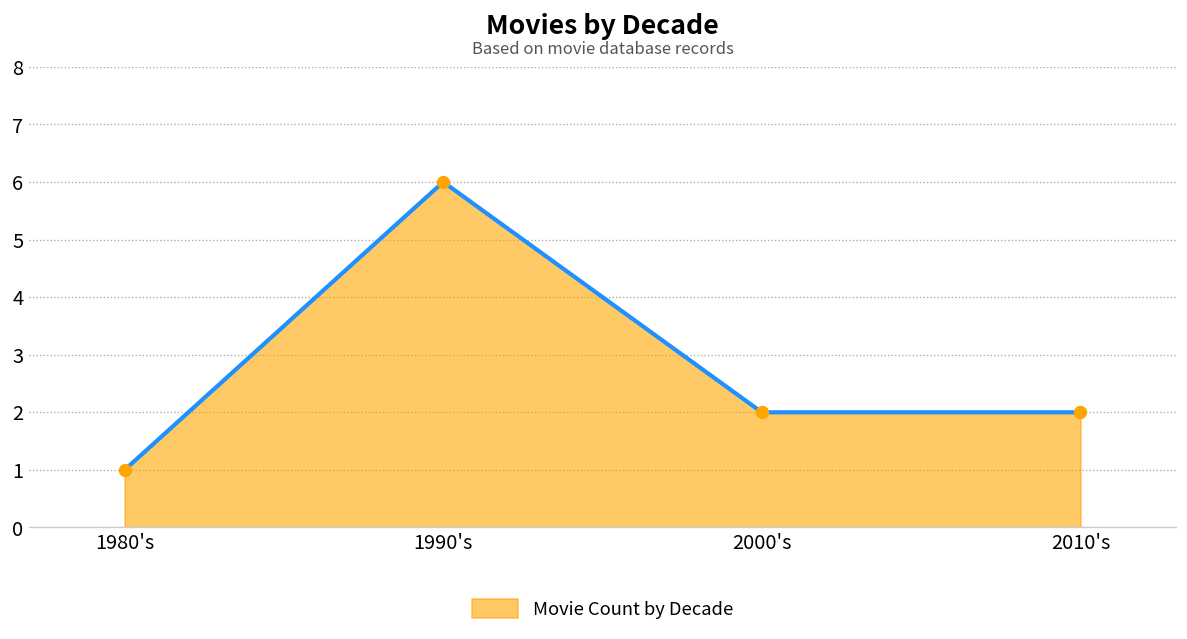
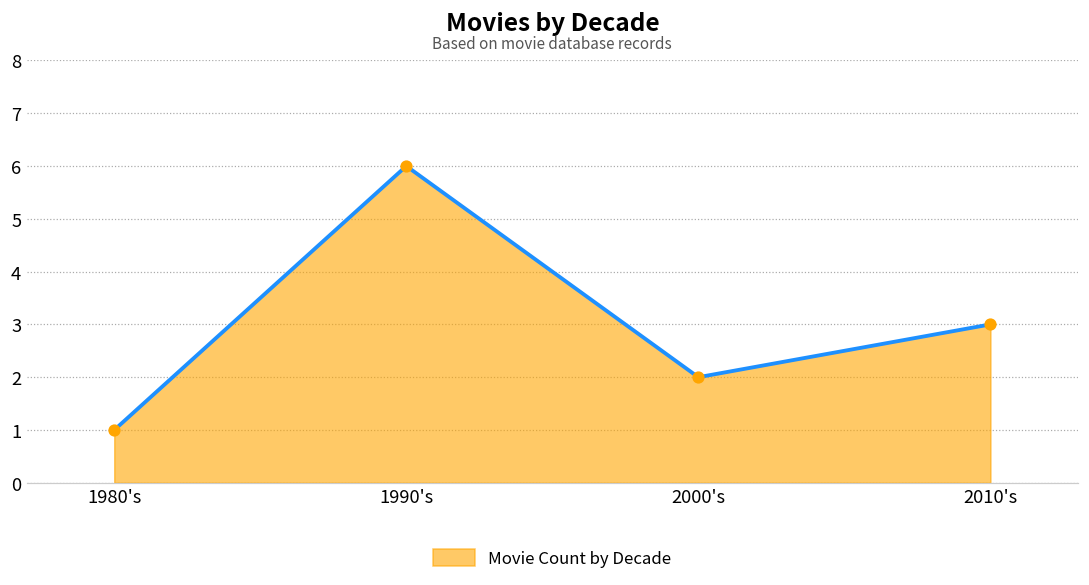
2010's: 2 -> 3
